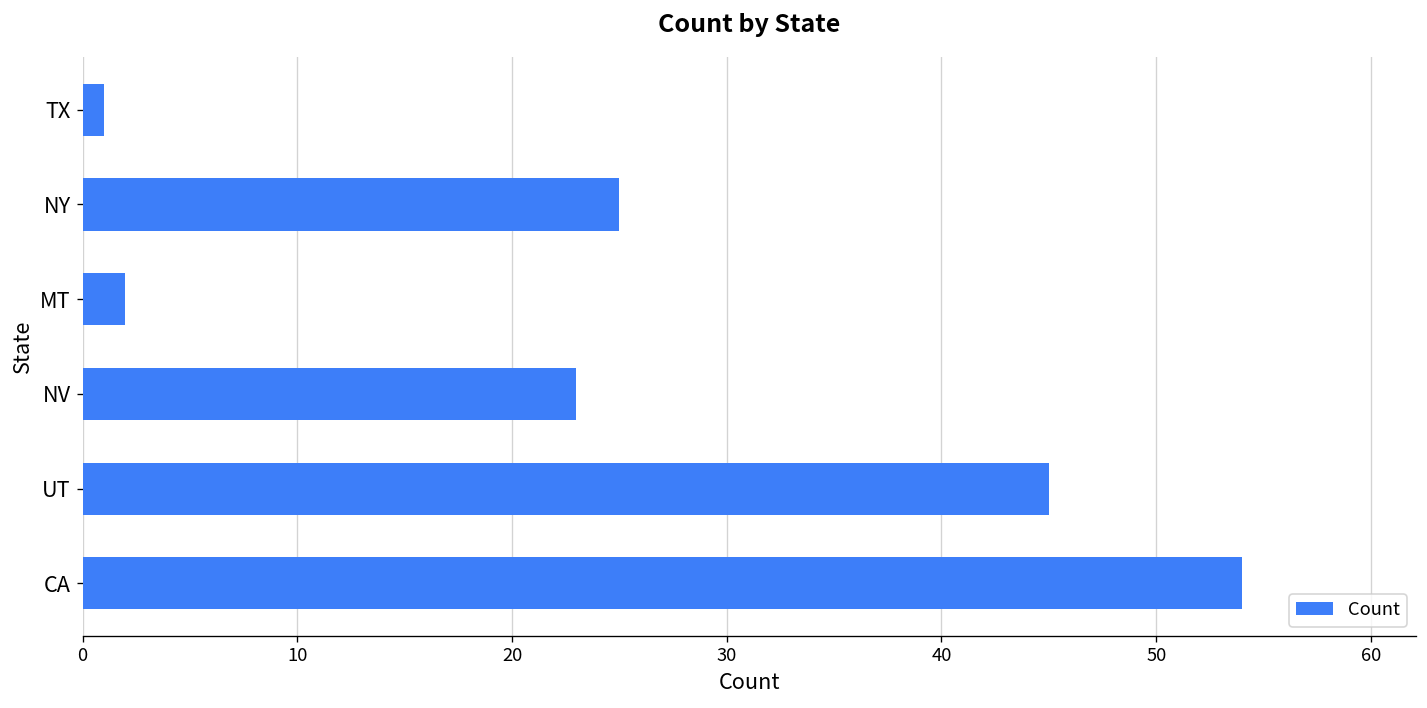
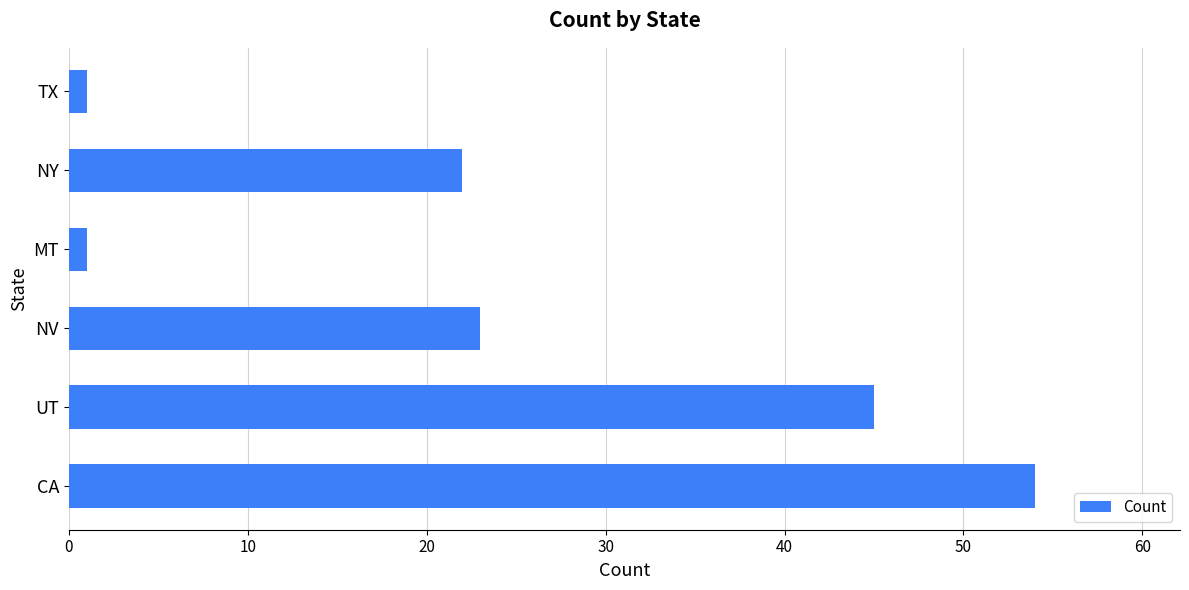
NY: 25 -> 22
MT: 2 -> 1
